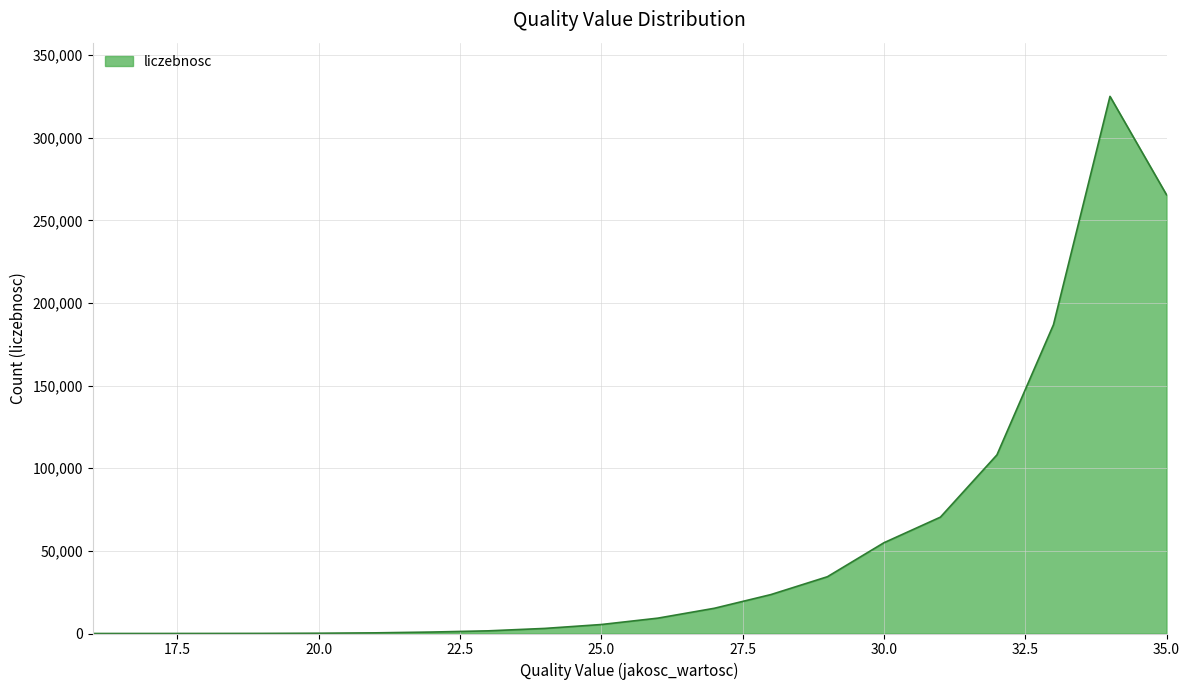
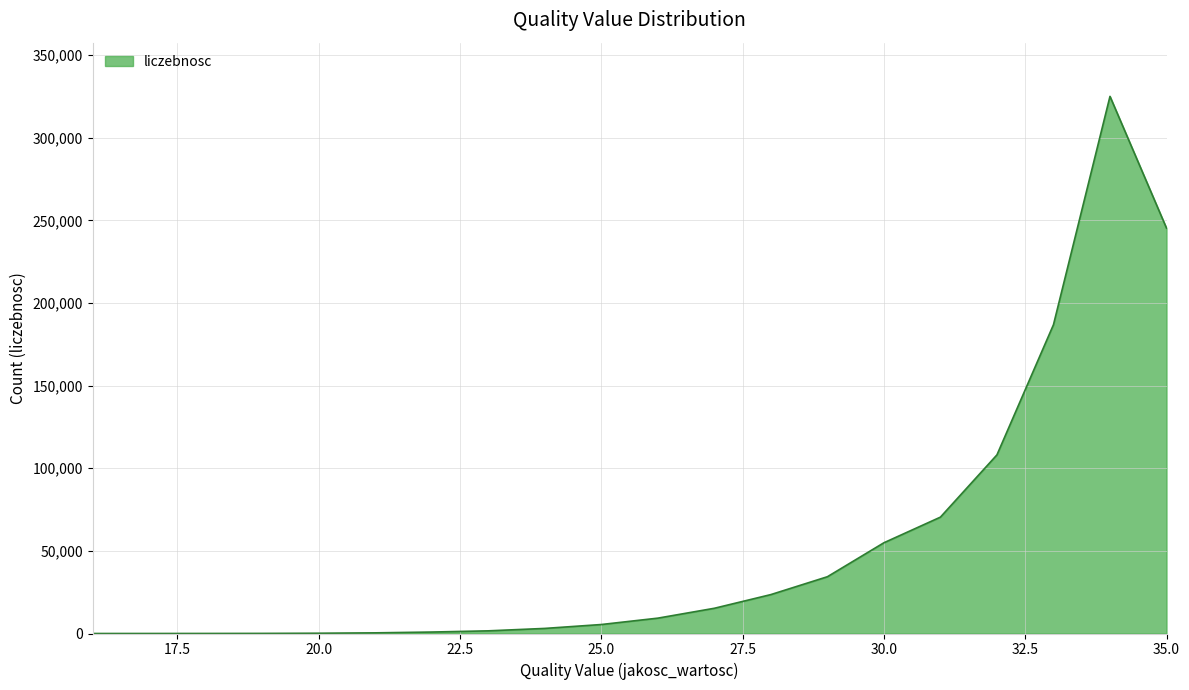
35.0: 266,000 -> 245,000
